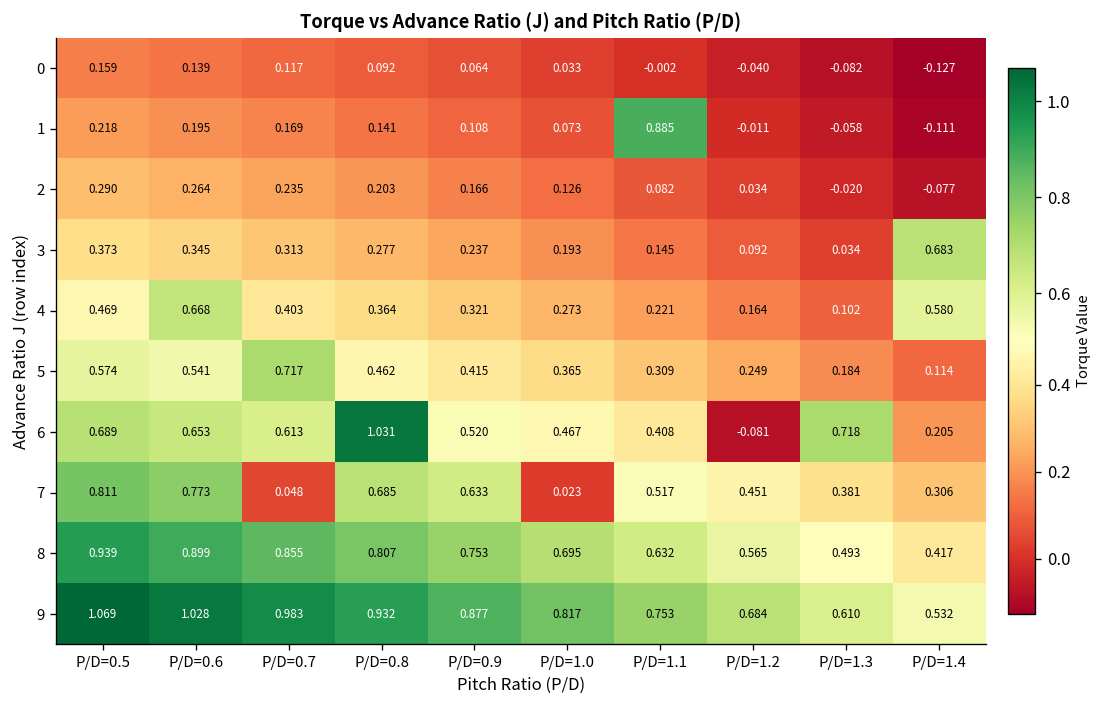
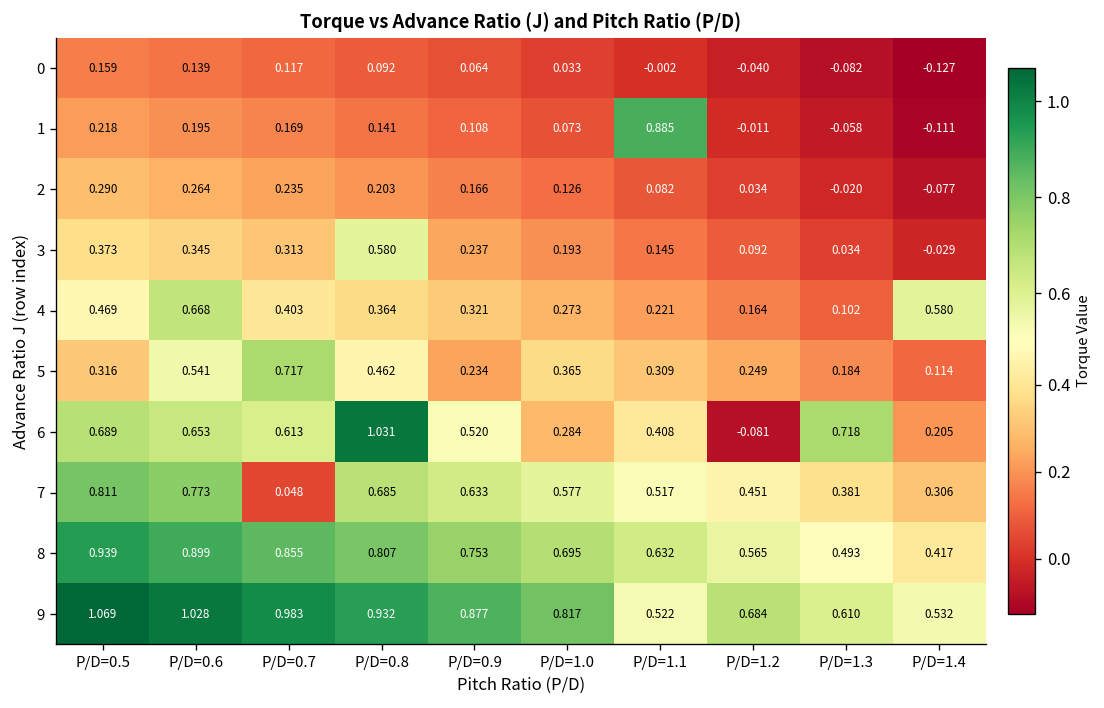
3, P/D=0.8: 0.277 -> 0.580
3, P/D=1.4: 0.683 -> -0.029
5, P/D=0.5: 0.574 -> 0.316
5, P/D=0.9: 0.415 -> 0.234
6, P/D=1.0: 0.467 -> 0.284
7, P/D=1.0: 0.023 -> 0.577
9, P/D=1.1: 0.753 -> 0.522
